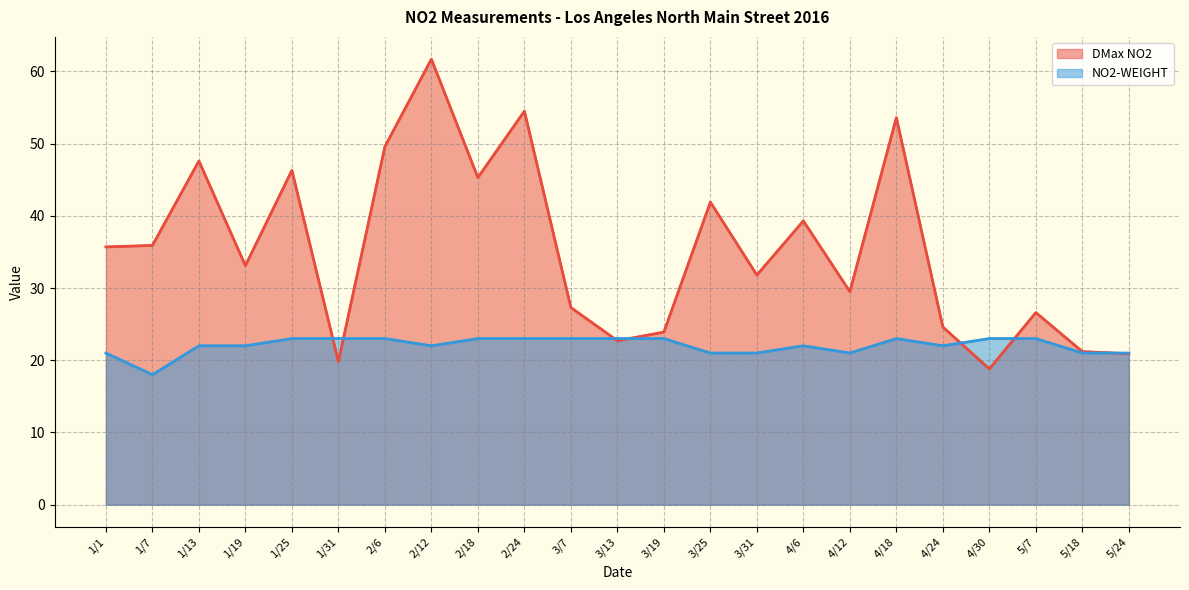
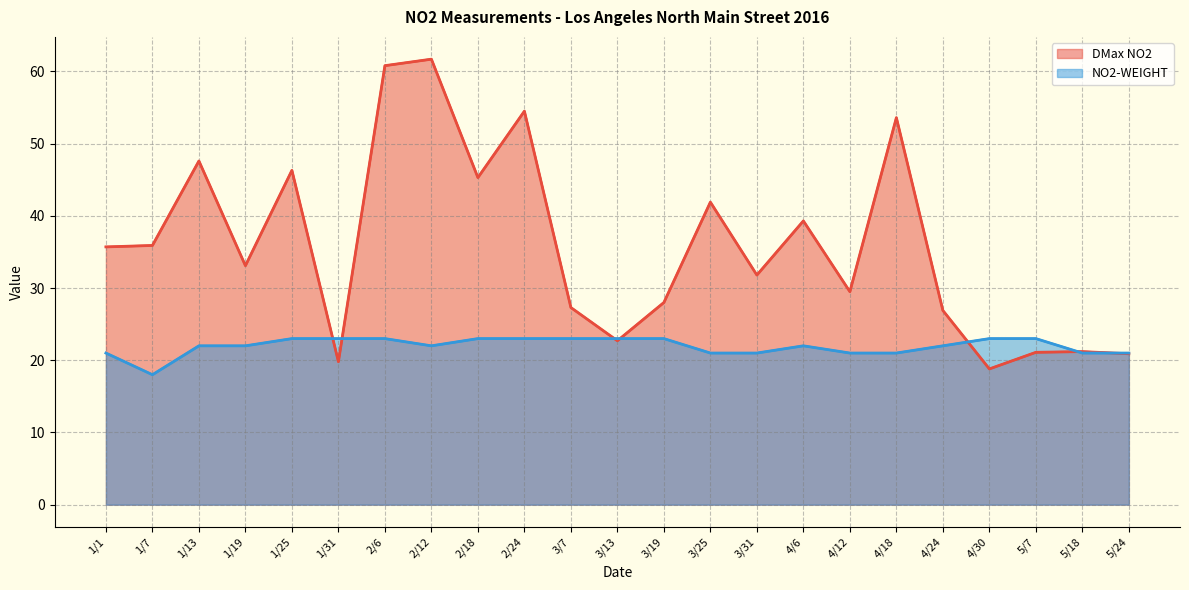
DMax NO2, 2/6: 50 -> 61
DMax NO2, 3/19: 24 -> 28
NO2-WEIGHT, 4/18: 23 -> 21
DMax NO2, 4/24: 25 -> 27
DMax NO2, 5/7: 27 -> 21
